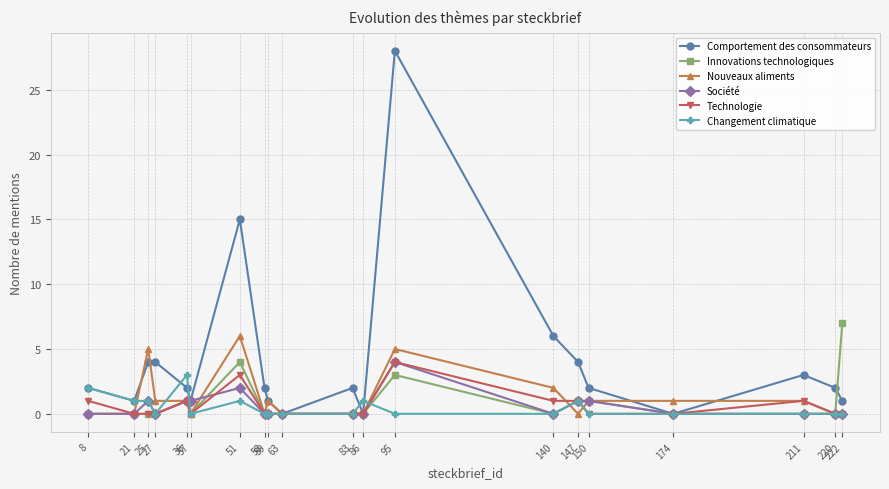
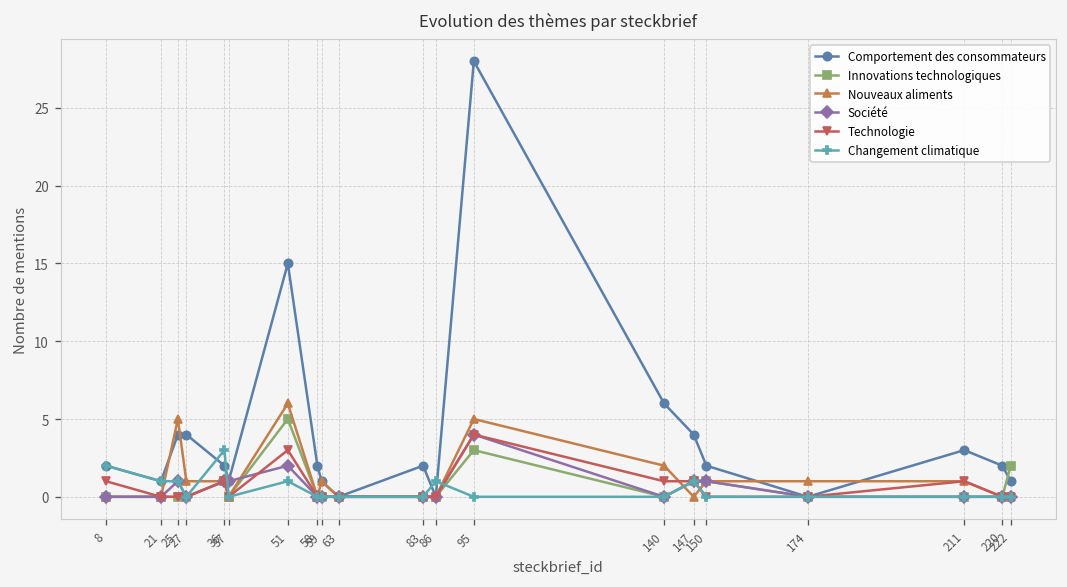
Innovations technologiques, 51: 4 -> 5
Innovations technologiques, 222: 7 -> 2
